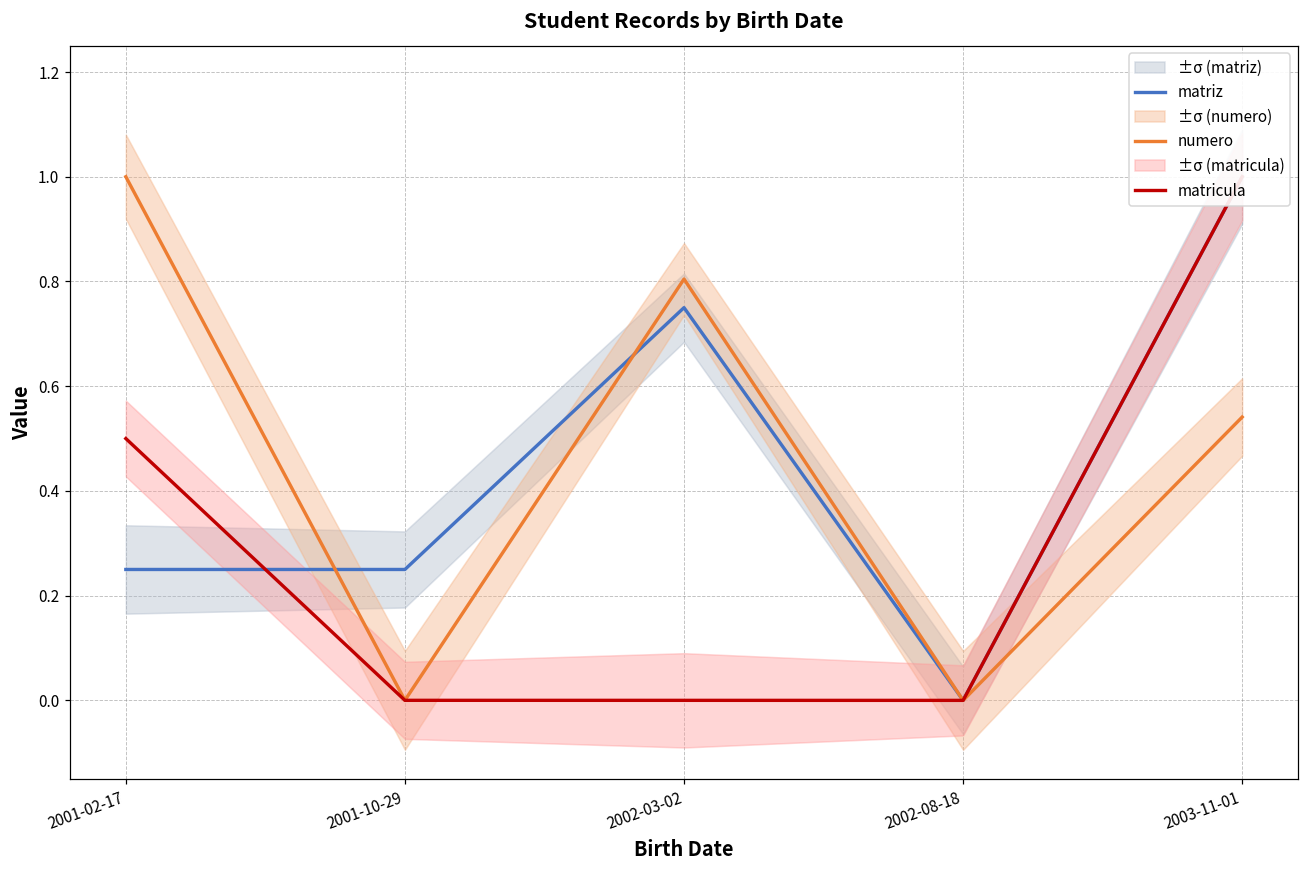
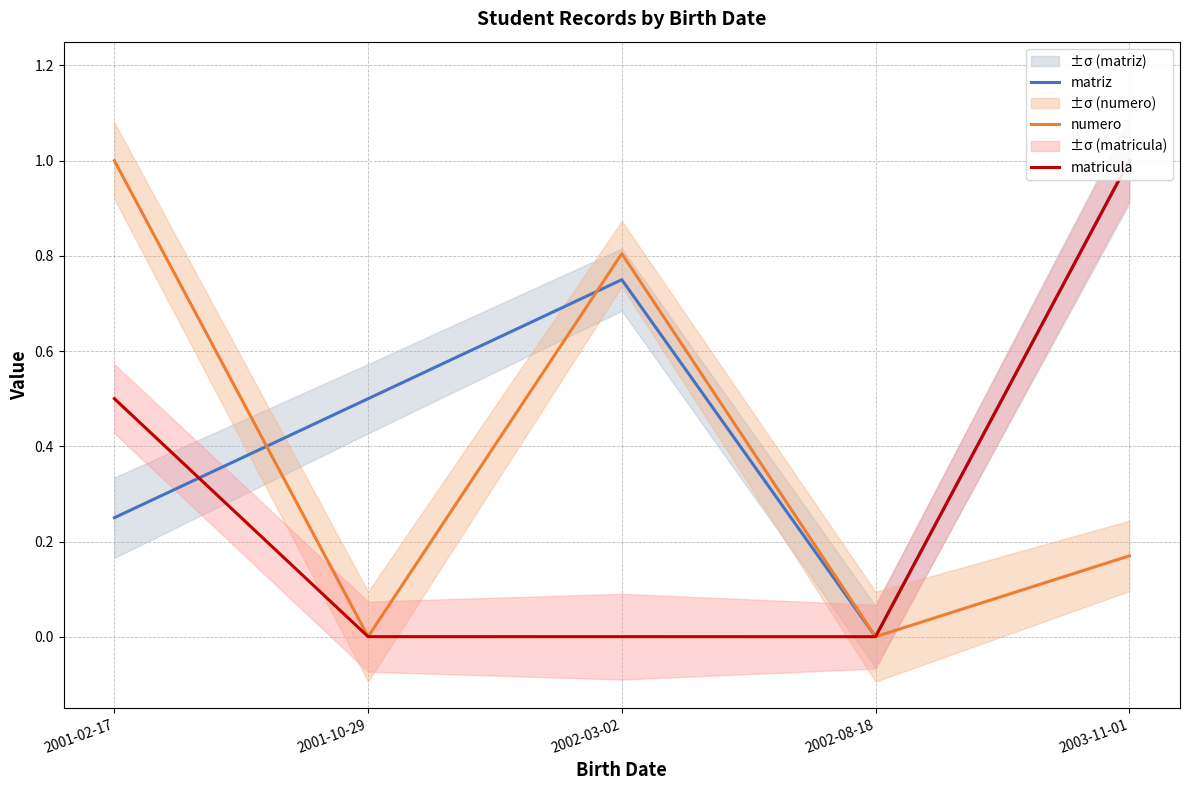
matriz, 2001-10-29: 0.25 -> 0.50
numero, 2003-11-01: 0.54 -> 0.17
